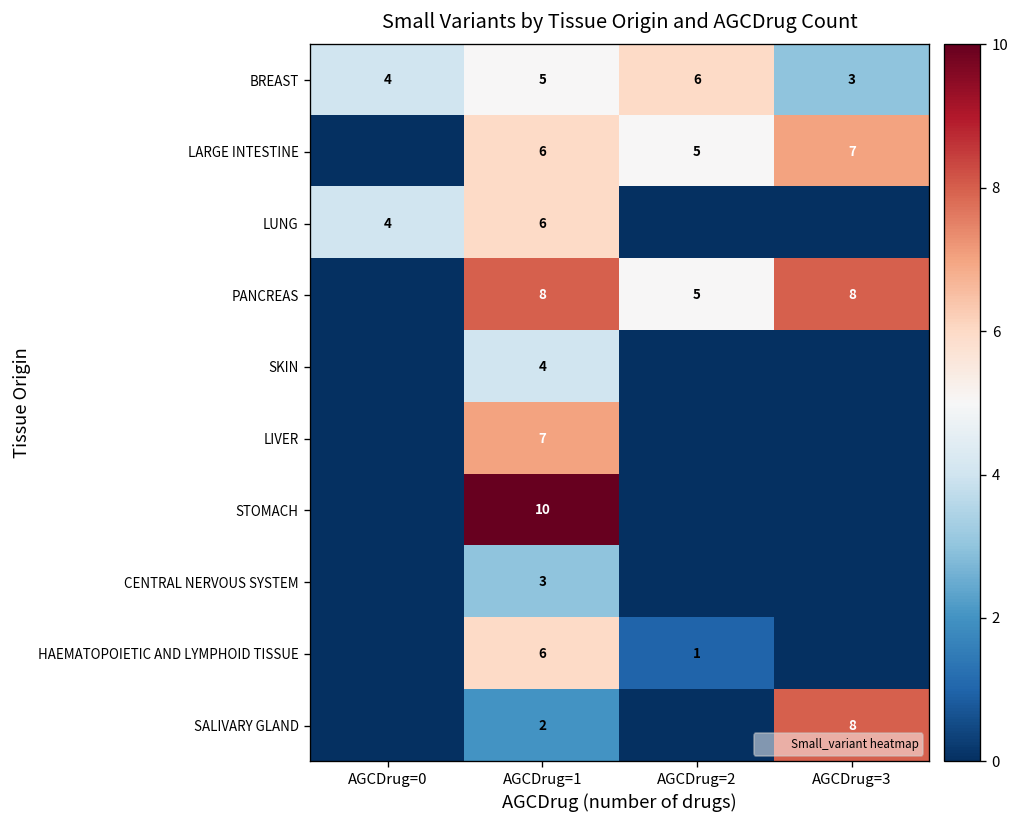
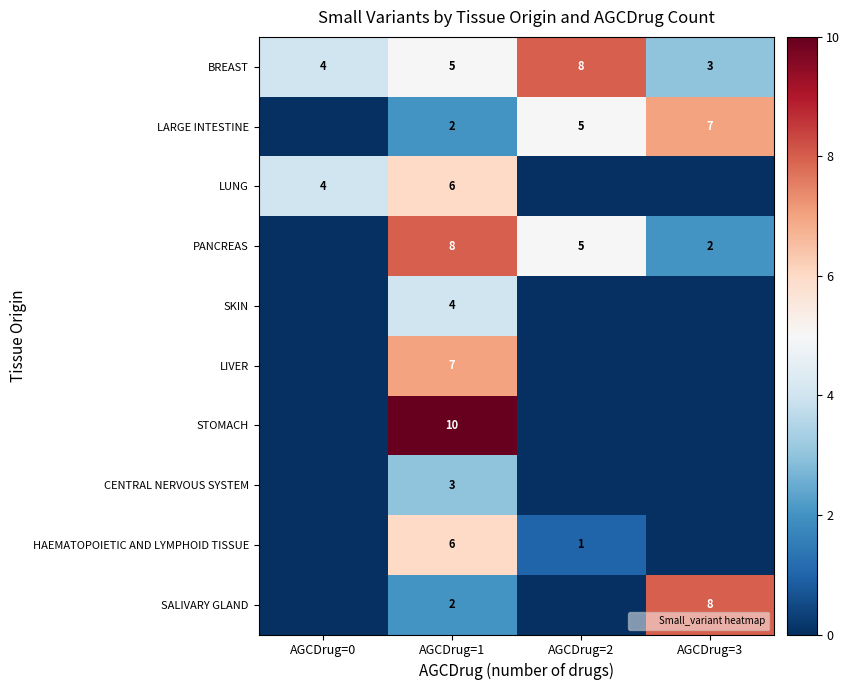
BREAST, AGCDrug=2: 6 -> 8
LARGE INTESTINE, AGCDrug=1: 6 -> 2
PANCREAS, AGCDrug=3: 8 -> 2
